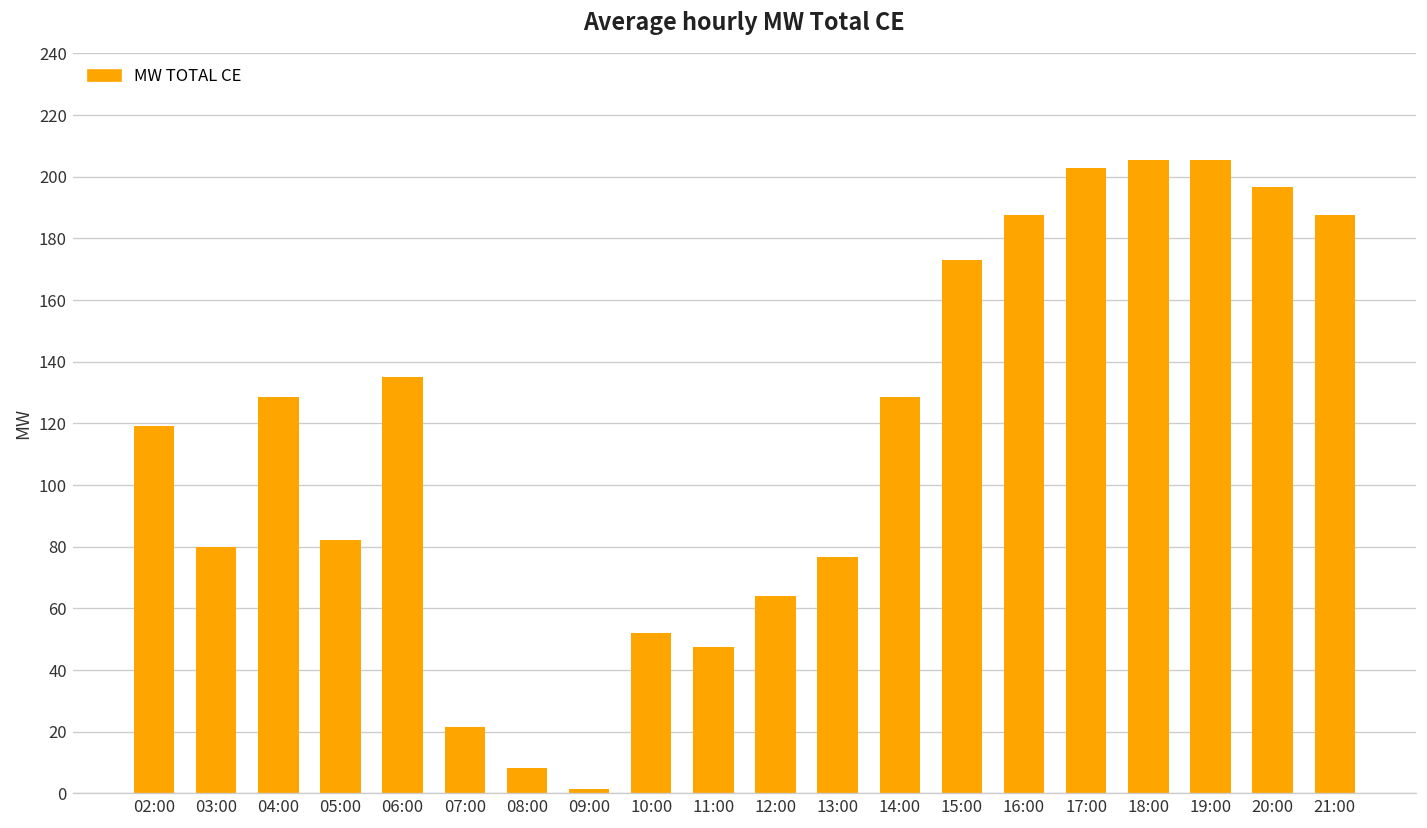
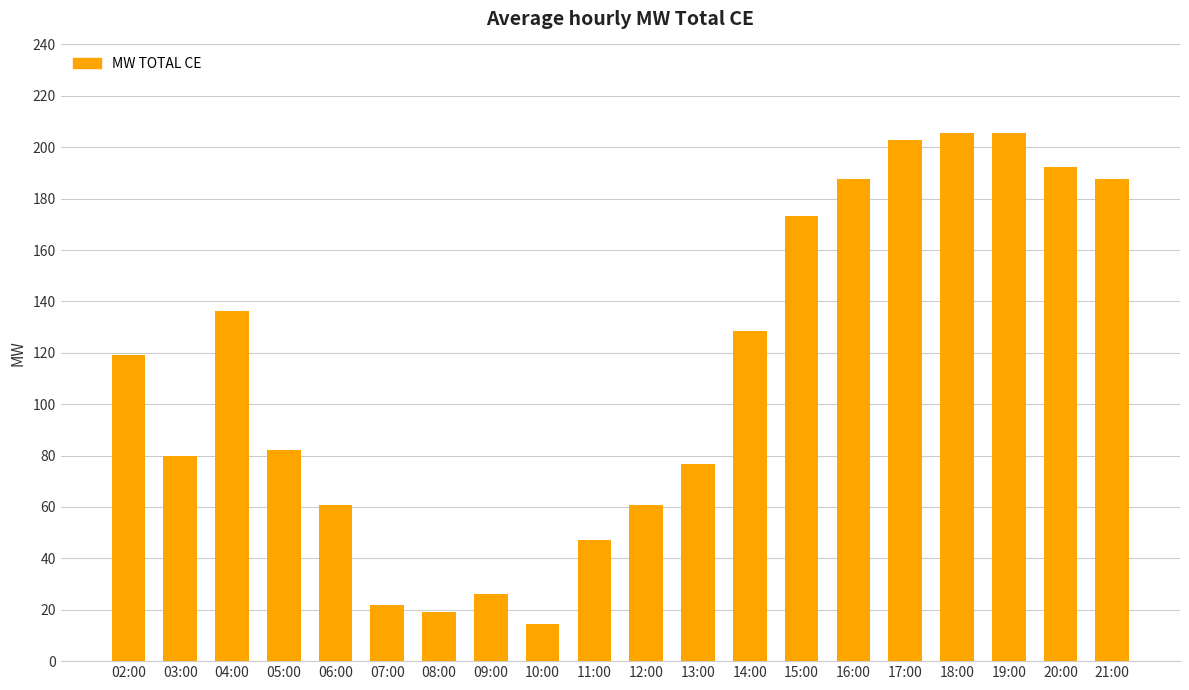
04:00: 128 -> 136
06:00: 135 -> 61
08:00: 8 -> 19
09:00: 1 -> 26
10:00: 52 -> 15
12:00: 64 -> 61
20:00: 197 -> 192
